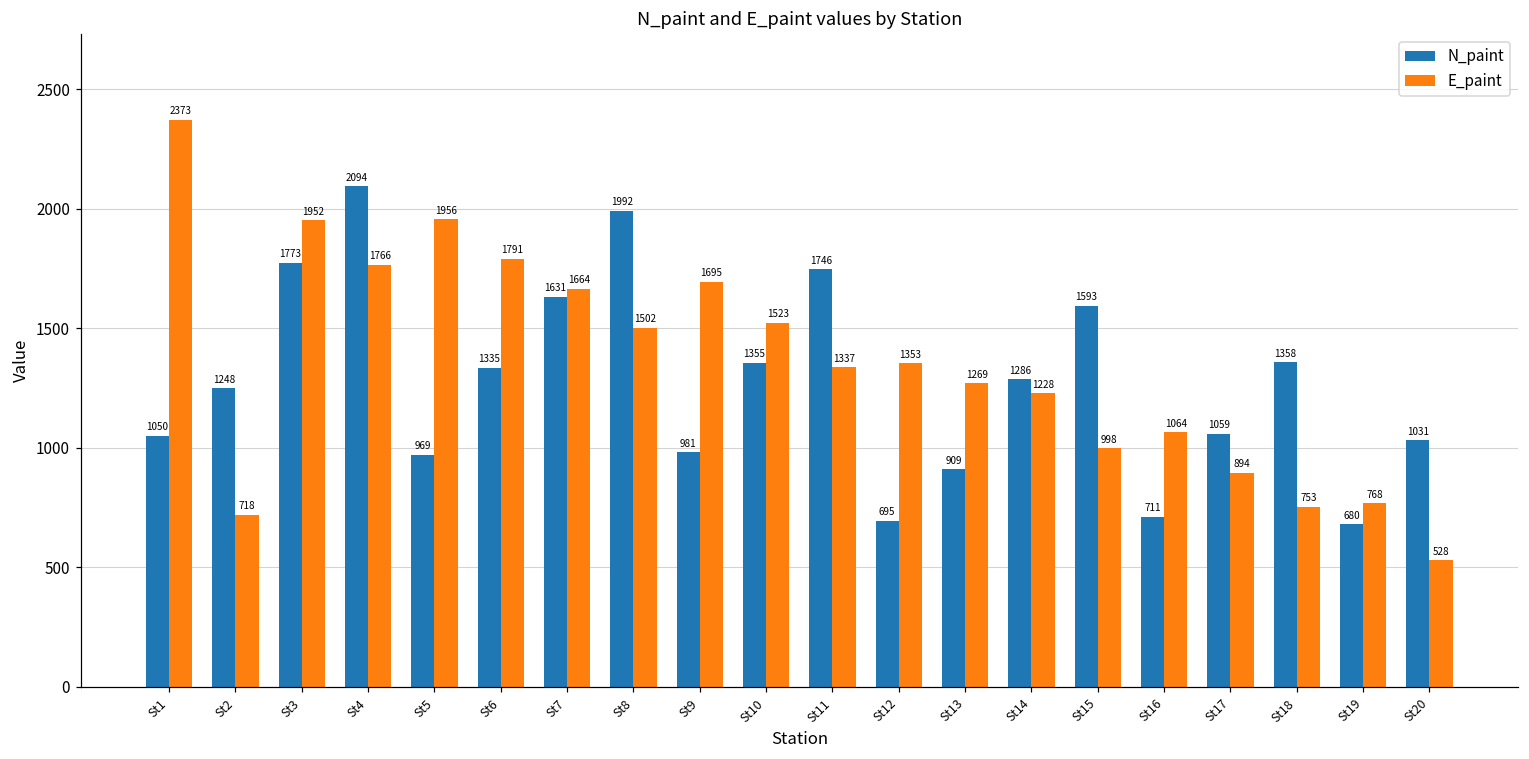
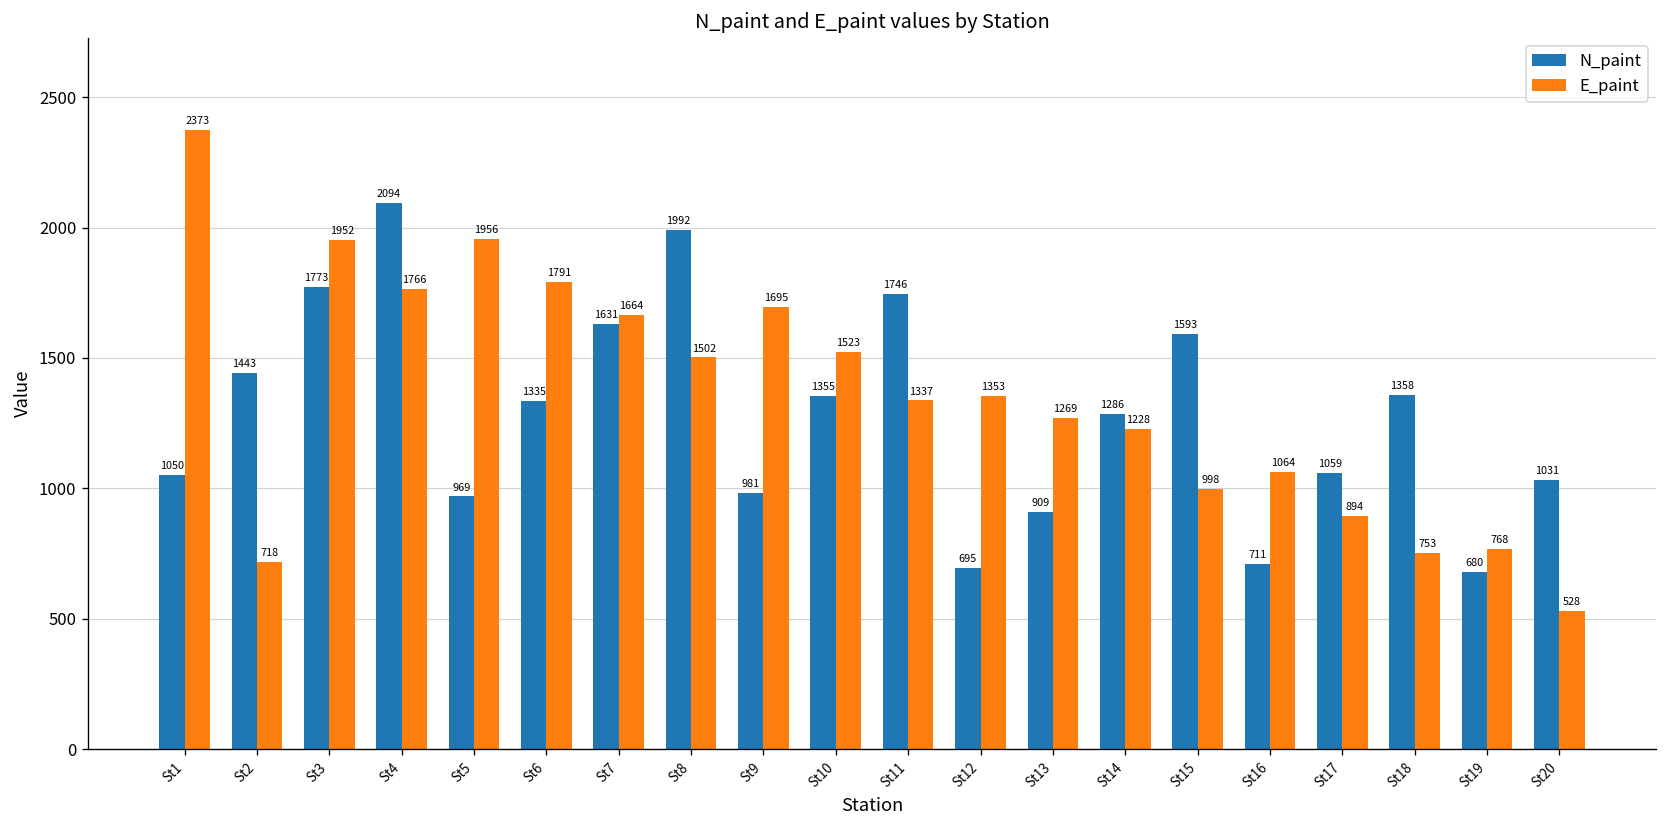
N_paint, St2: 1248 -> 1443
